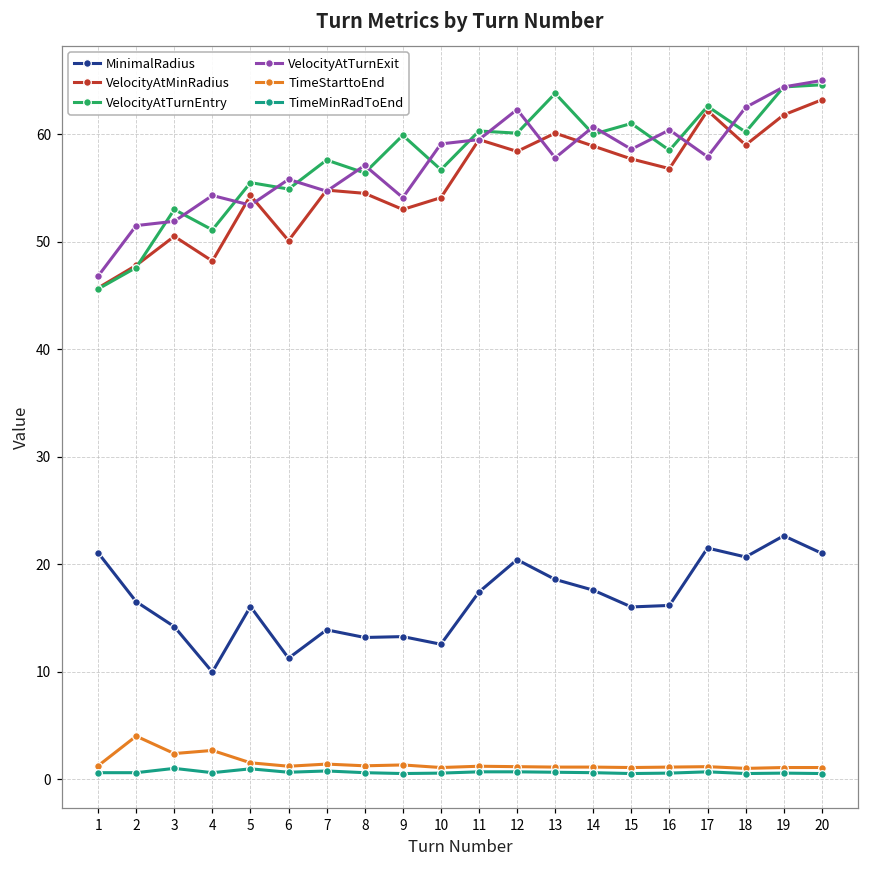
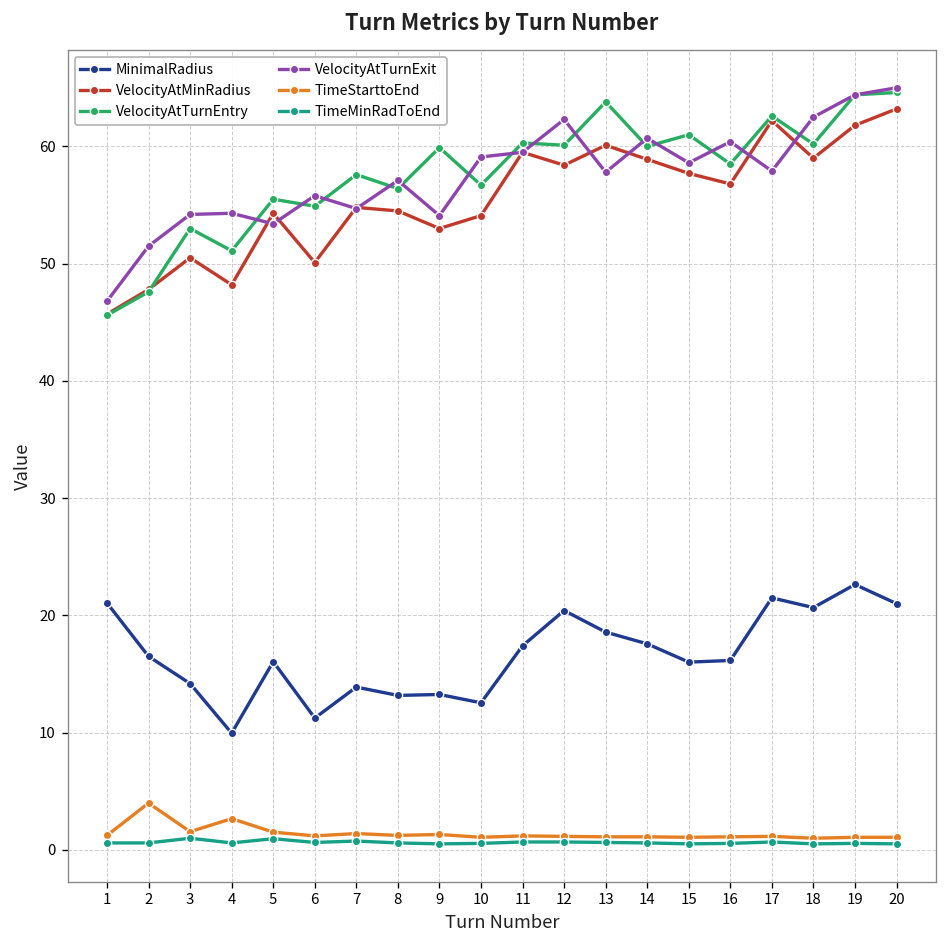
VelocityAtTurnExit, 3: 52 -> 54
TimeStarttoEnd, 3: 2.4 -> 1.6
